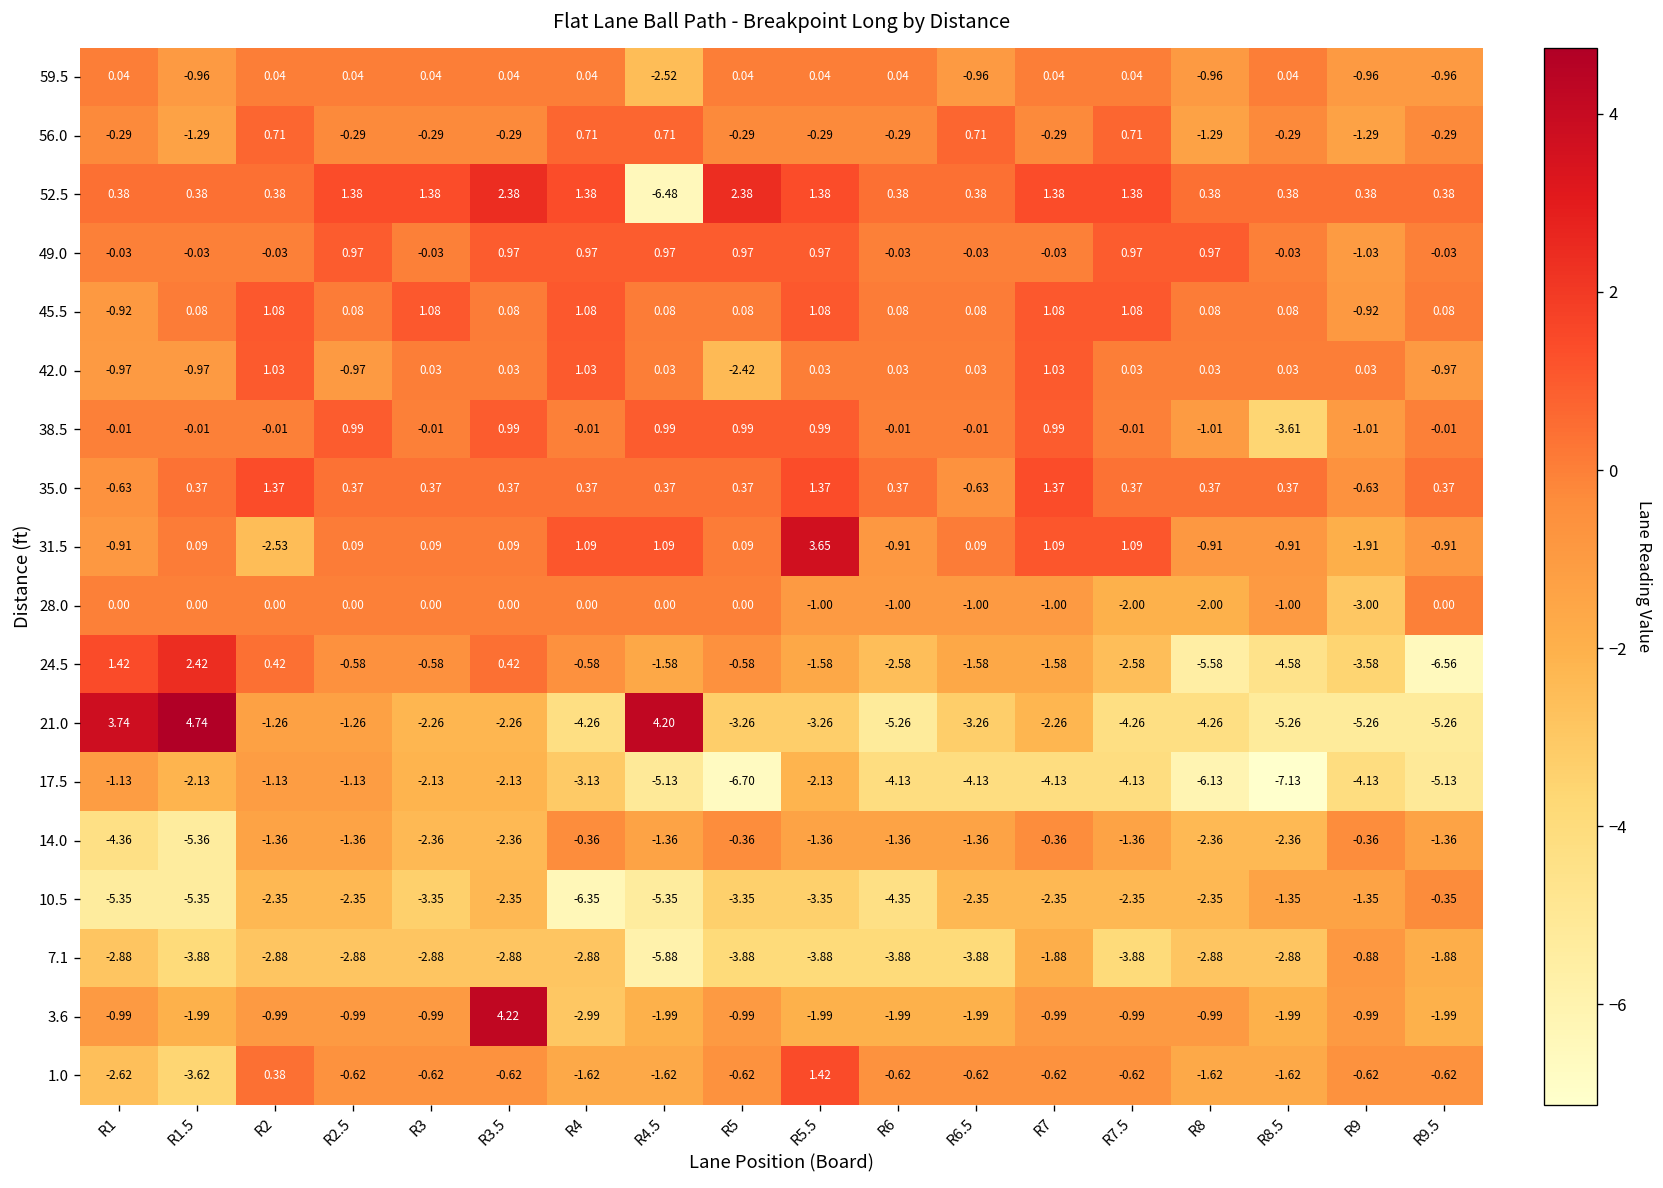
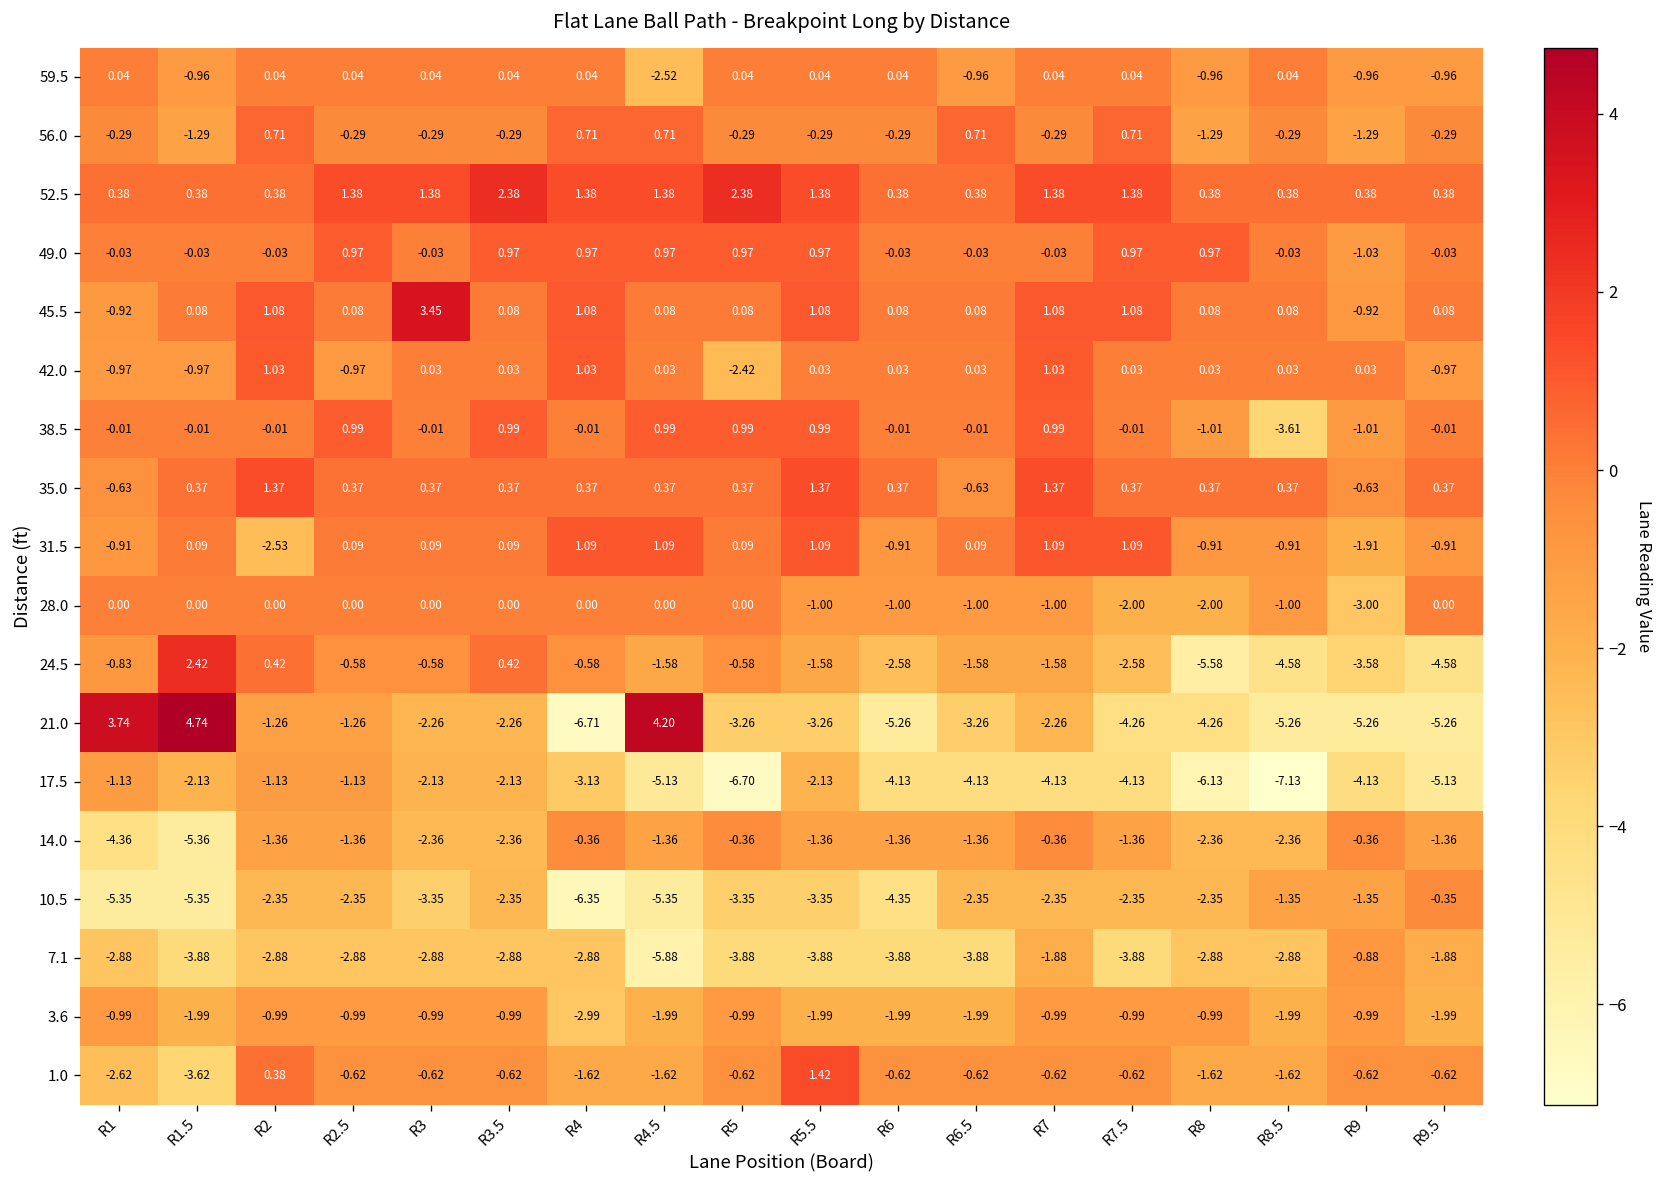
52.5, R4.5: -6.48 -> 1.38
45.5, R3: 1.08 -> 3.45
31.5, R5.5: 3.65 -> 1.09
24.5, R1: 1.42 -> -0.83
24.5, R9.5: -6.56 -> -4.58
21.0, R4: -4.26 -> -6.71
3.6, R3.5: 4.22 -> -0.99
